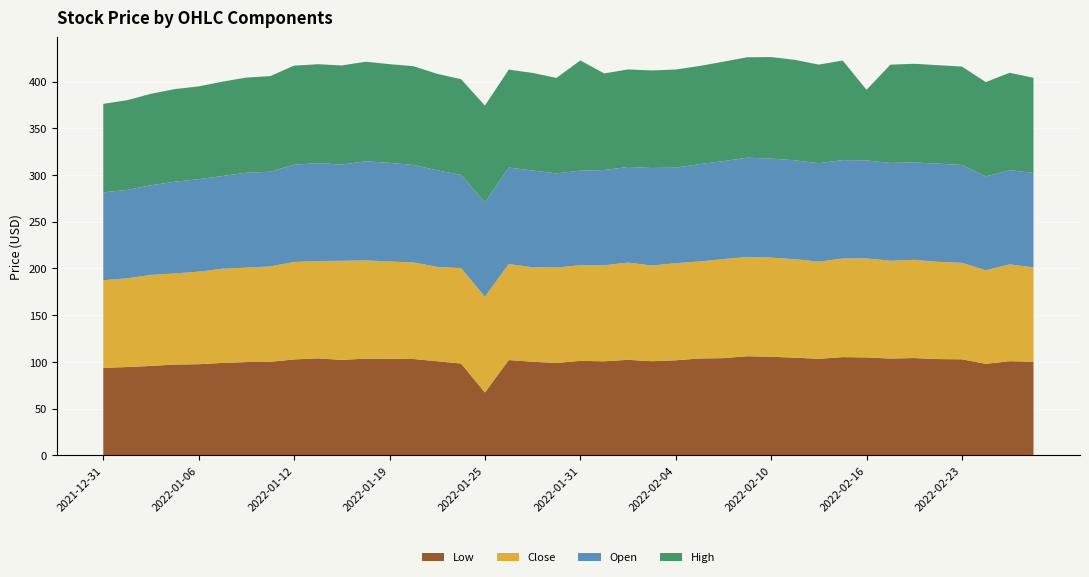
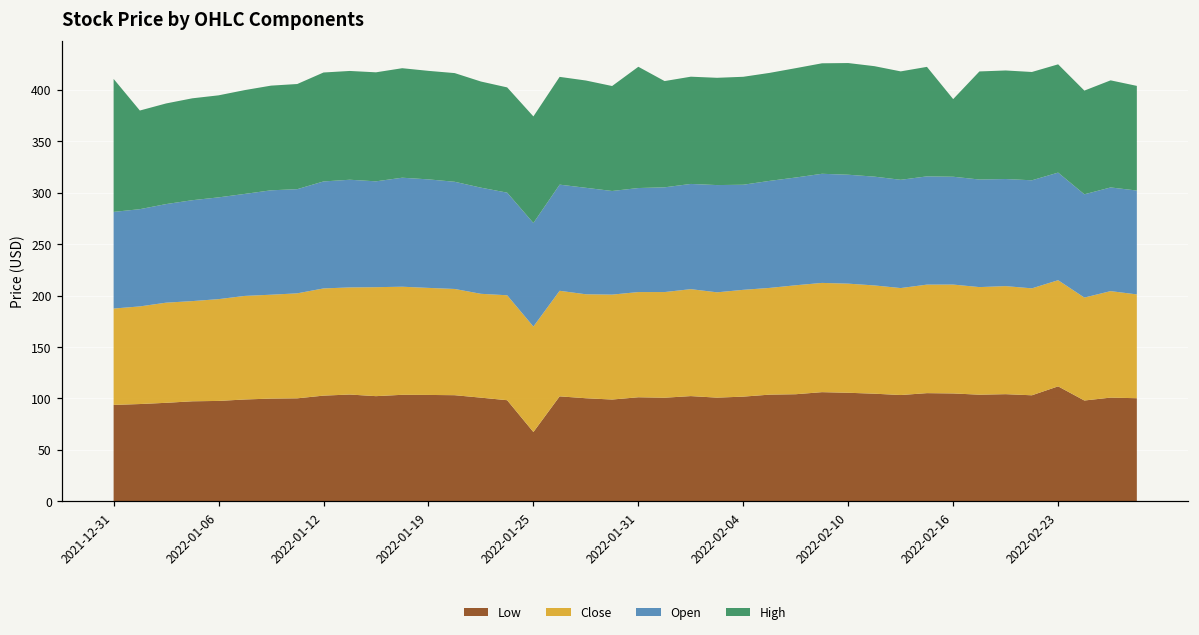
High, 2021-12-31: 90 -> 130
Low, 2022-02-23: 100 -> 110
